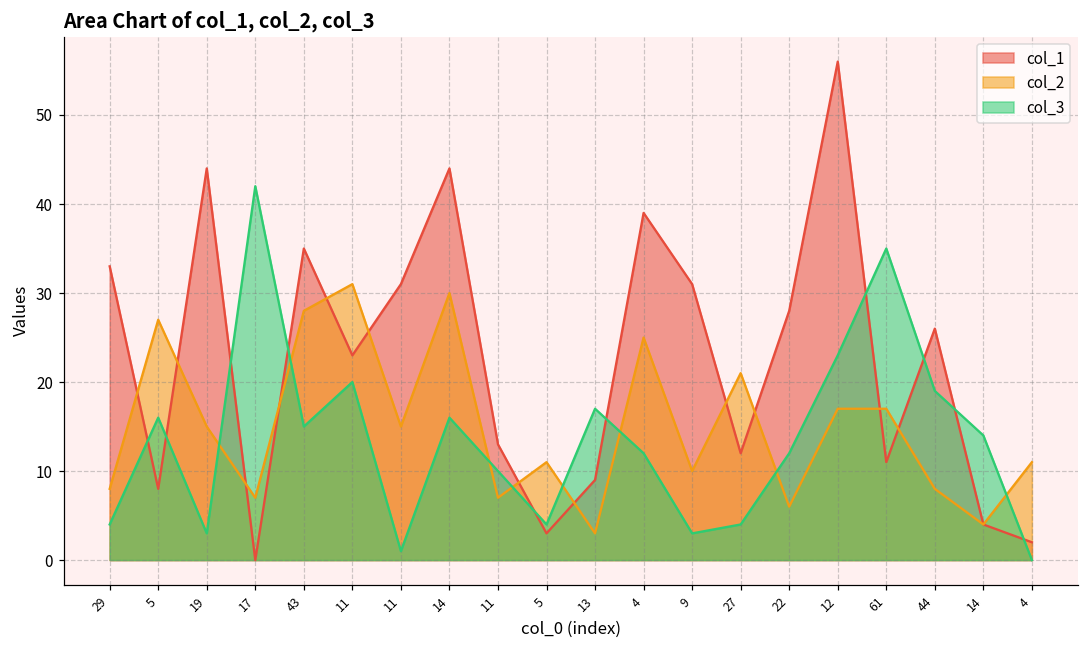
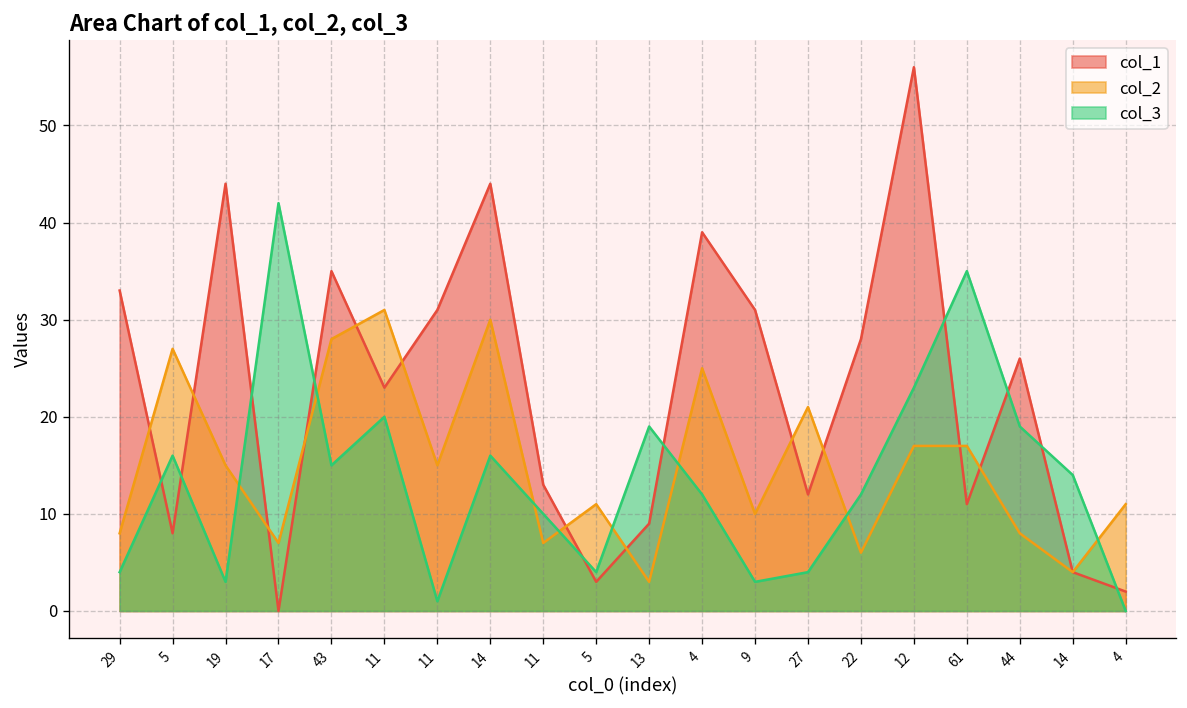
col_3, 13: 17 -> 19
